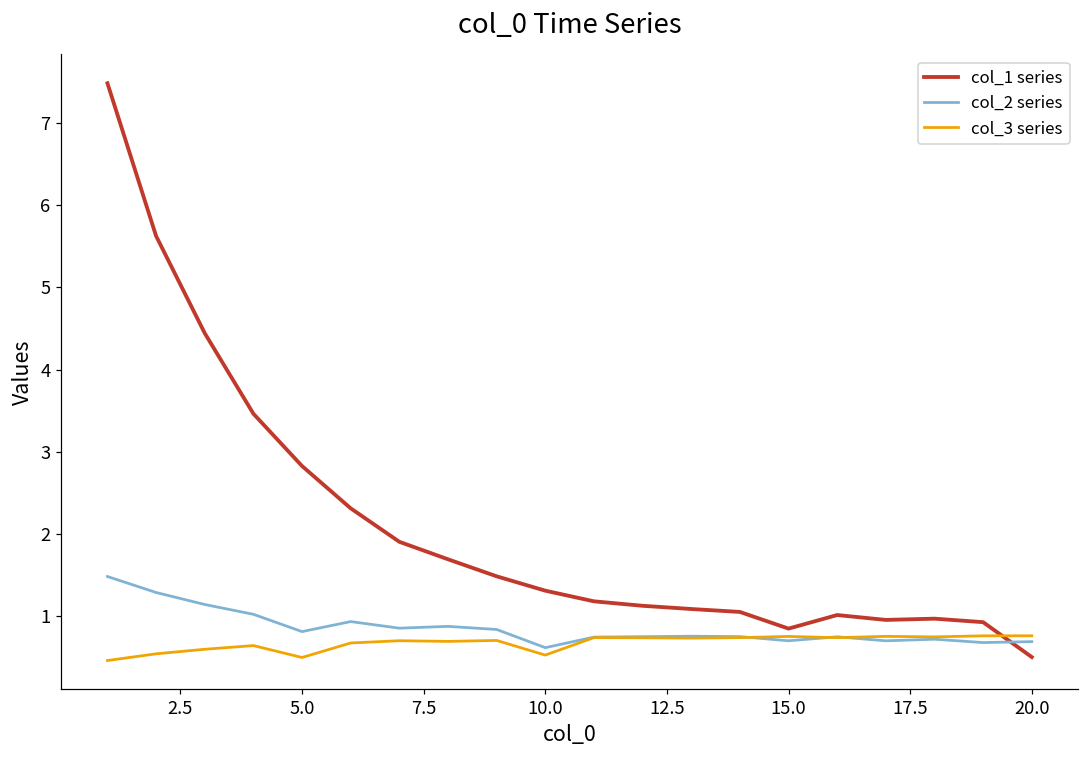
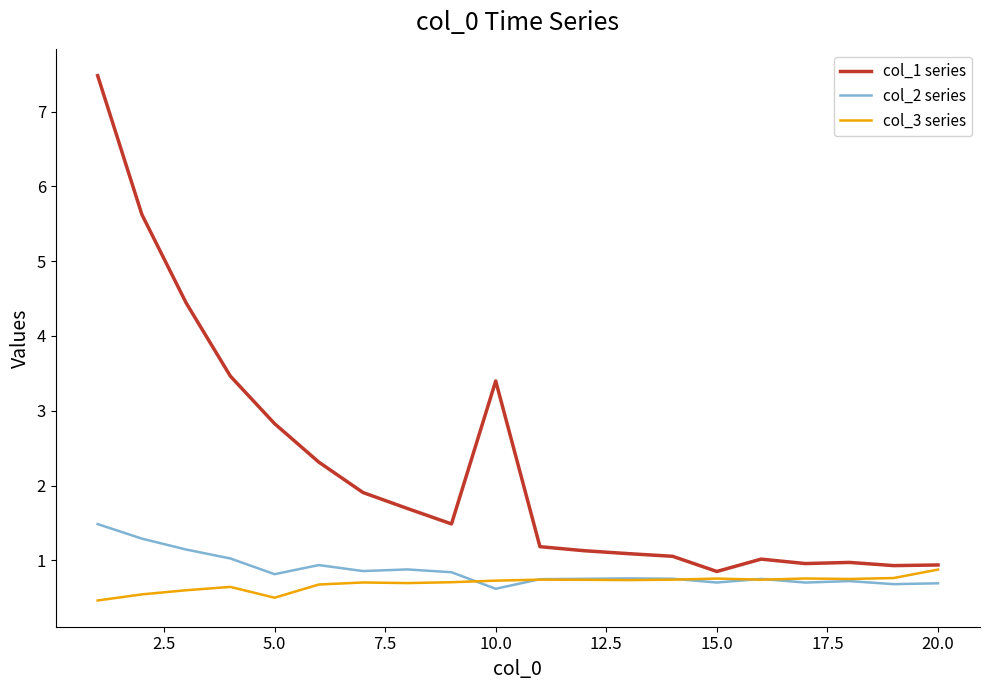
col_1 series, 10.0: 1.3 -> 3.4
col_3 series, 10.0: 0.5 -> 0.7
col_1 series, 20.0: 0.5 -> 0.9
col_3 series, 20.0: 0.8 -> 0.9
